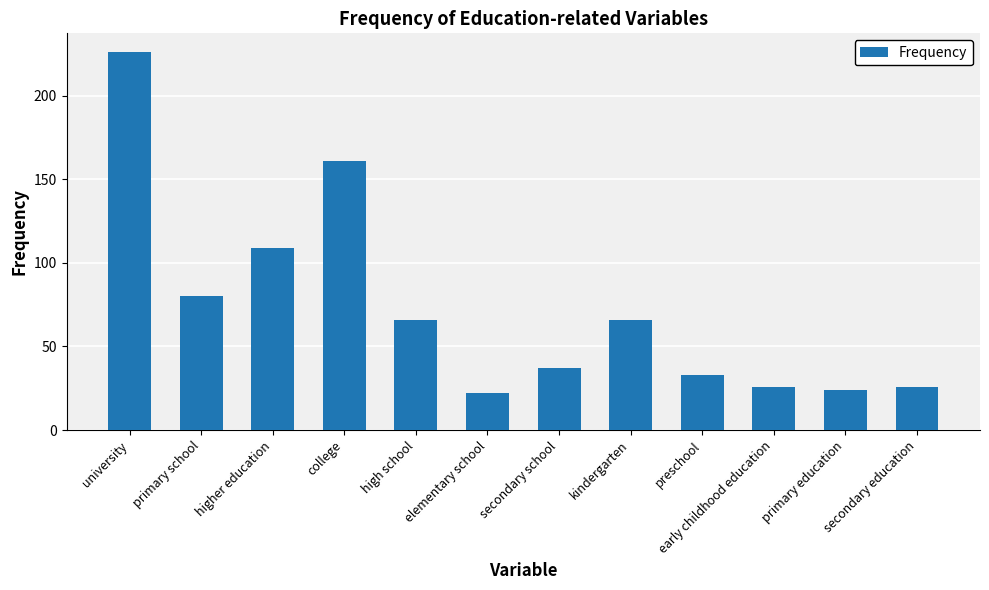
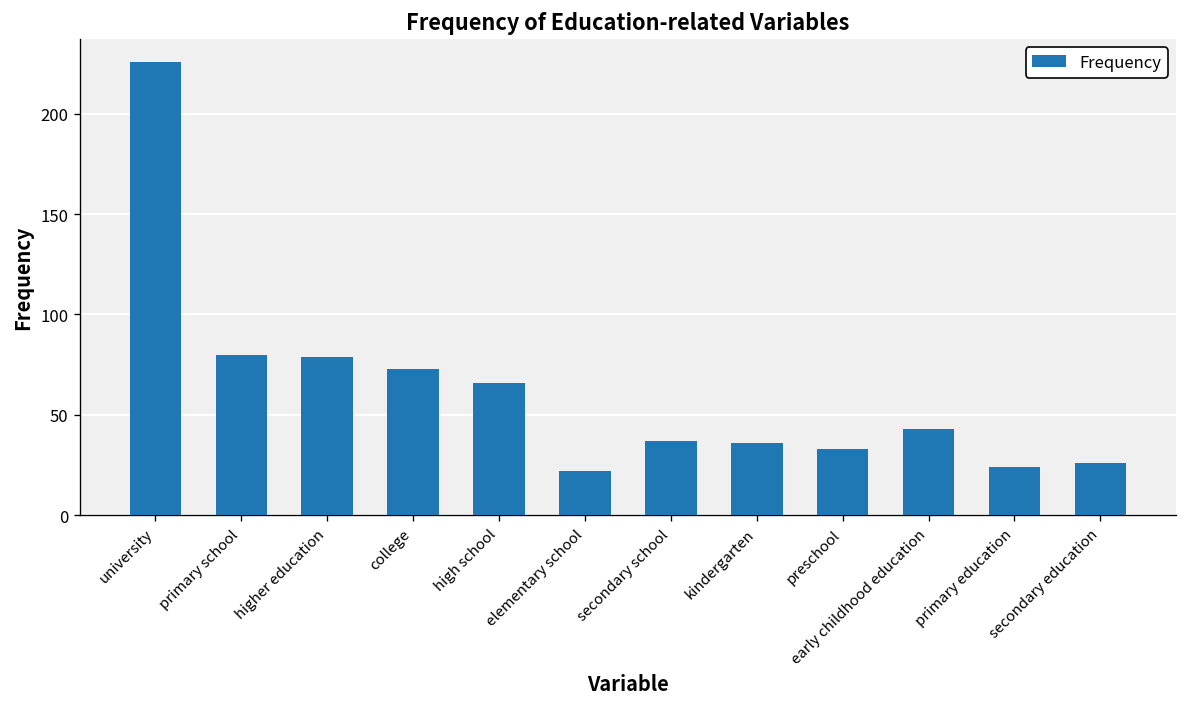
higher education: 109 -> 79
college: 161 -> 73
kindergarten: 66 -> 36
early childhood education: 26 -> 43
